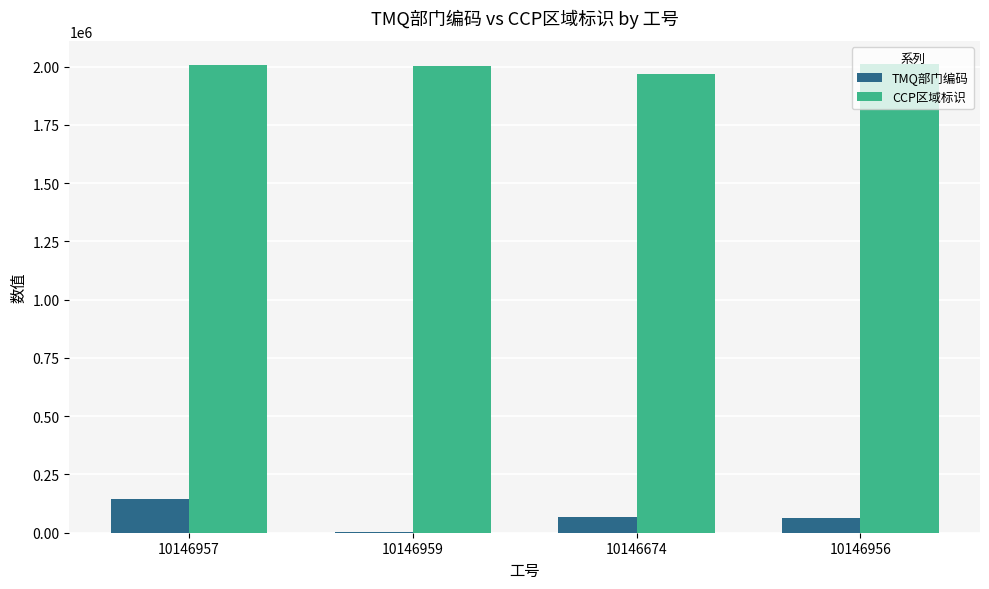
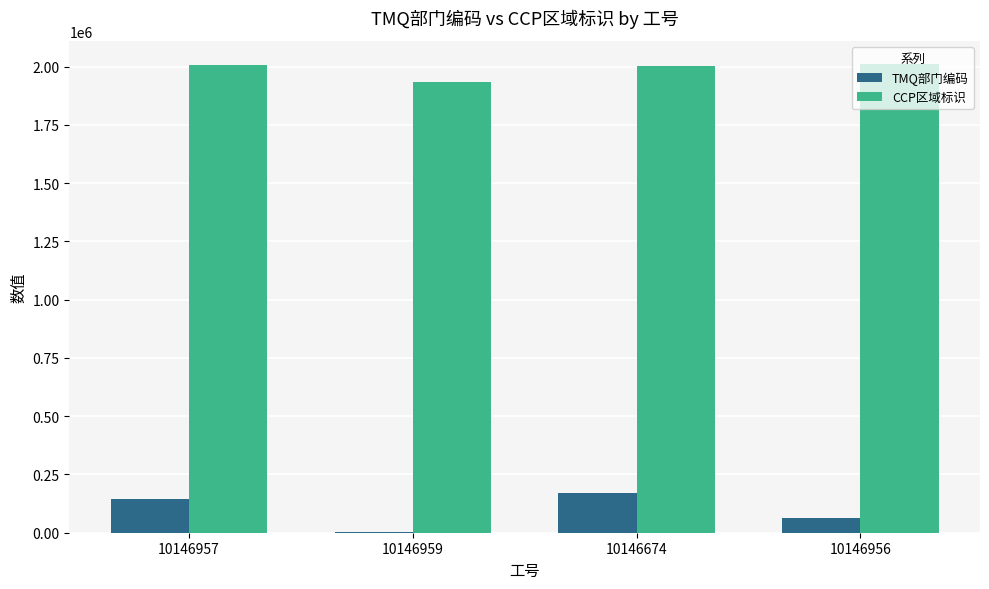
CCP区域标识, 10146959: 2000000 -> 1930000
TMQ部门编码, 10146674: 70000 -> 170000
CCP区域标识, 10146674: 1970000 -> 2000000
